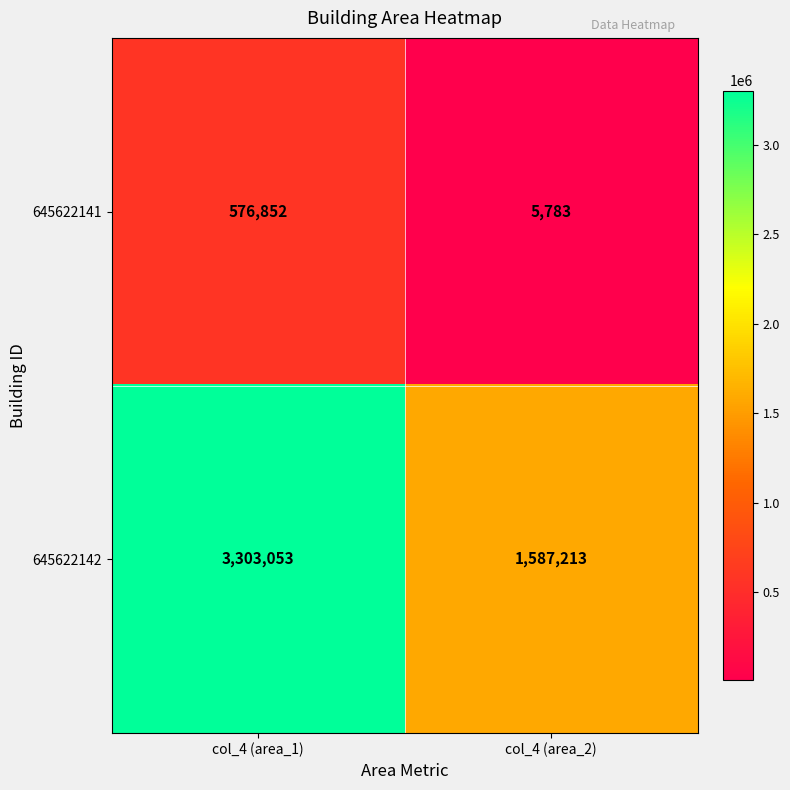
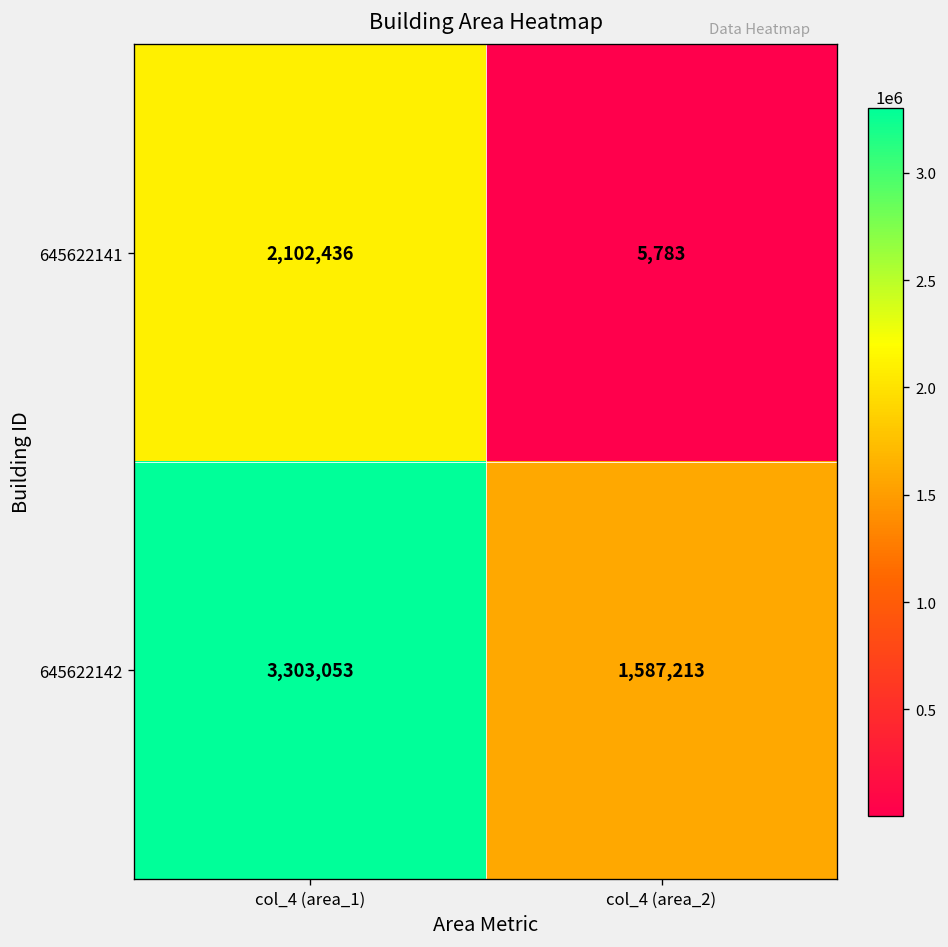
645622141, col_4 (area_1): 576,852 -> 2,102,436
